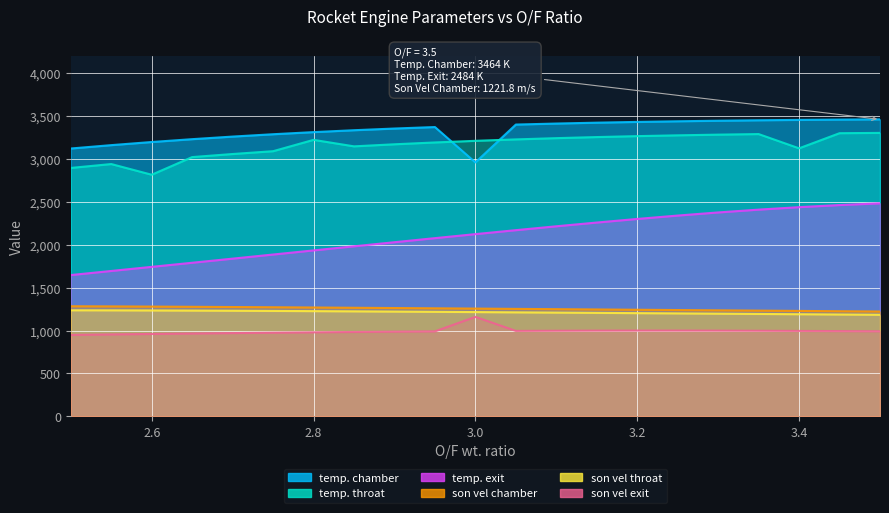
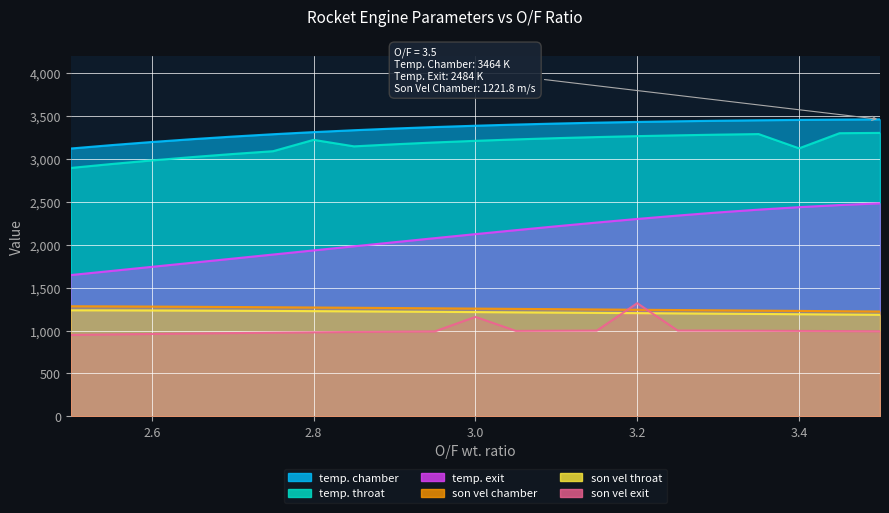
temp. throat, 2.6: 2,800 -> 3,000
temp. chamber, 3.0: 3,000 -> 3,400
son vel exit, 3.2: 1,000 -> 1,300
